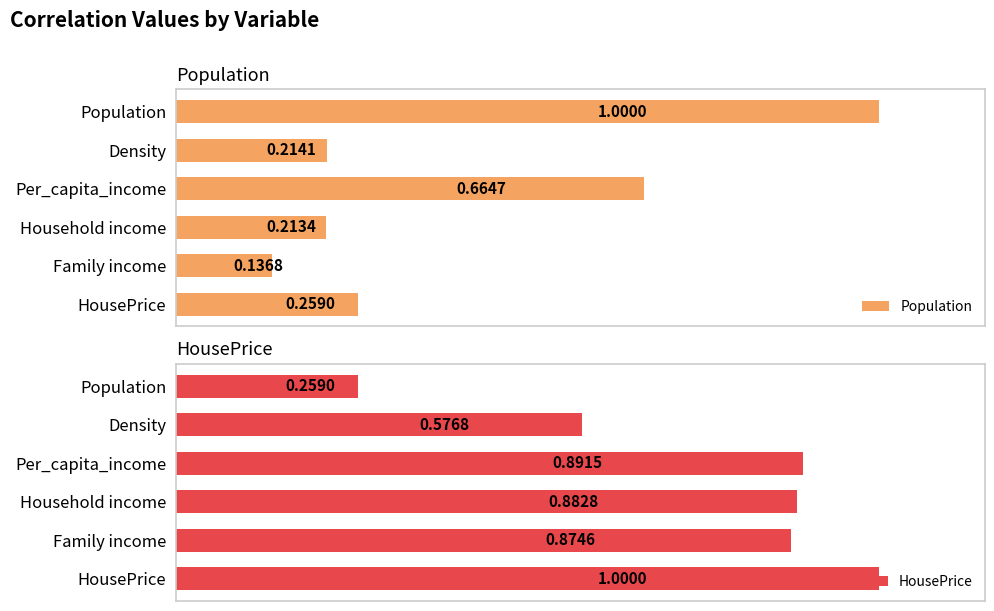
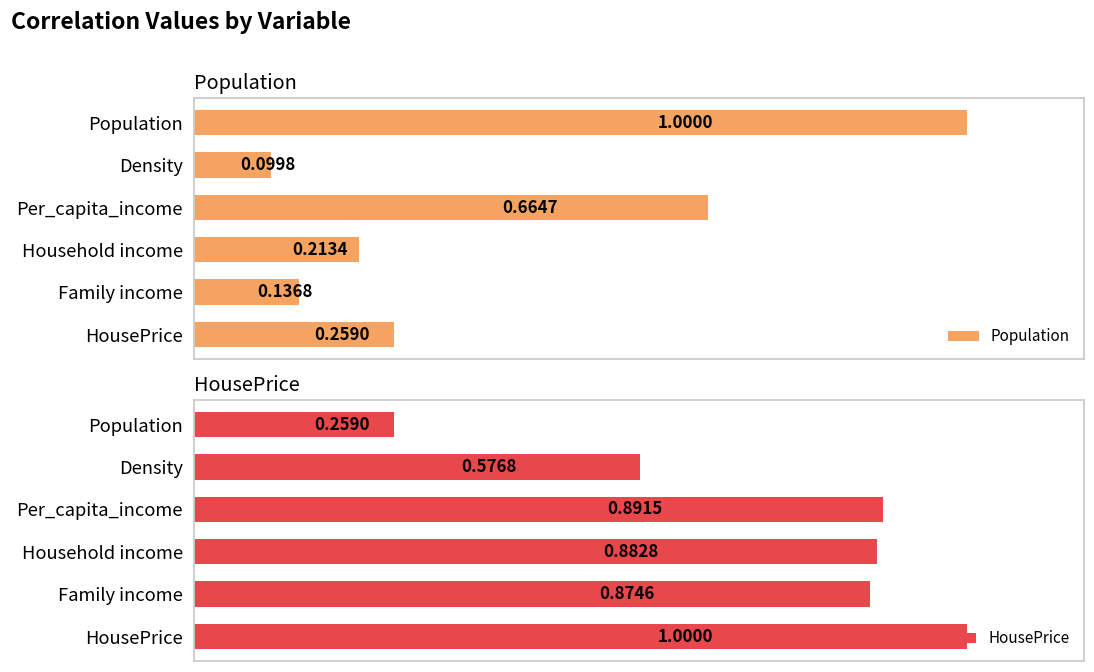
Population, Density: 0.2141 -> 0.0998
